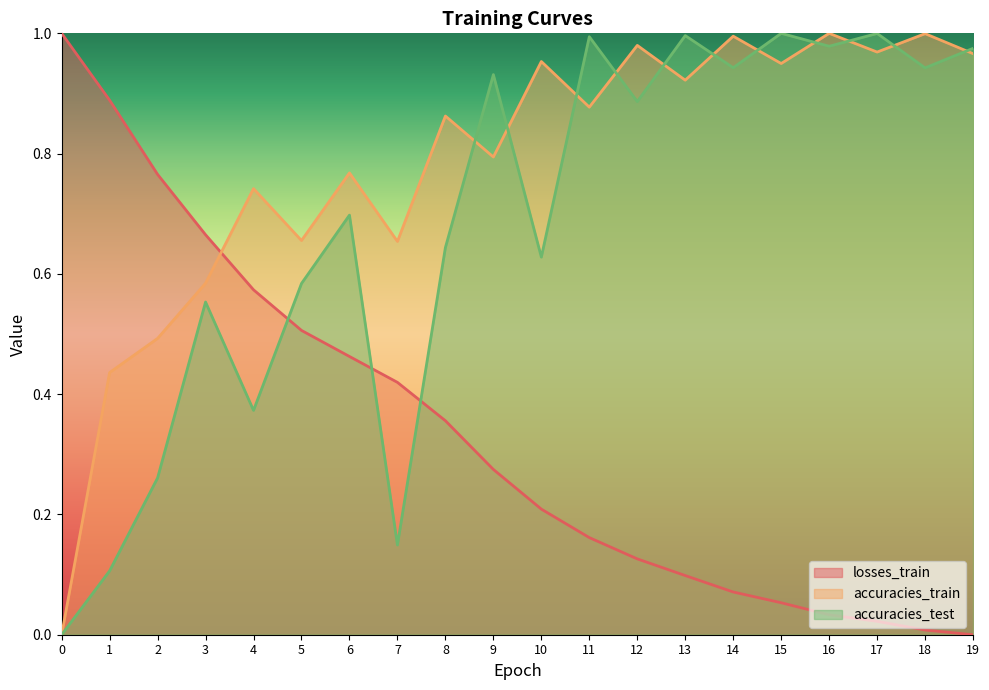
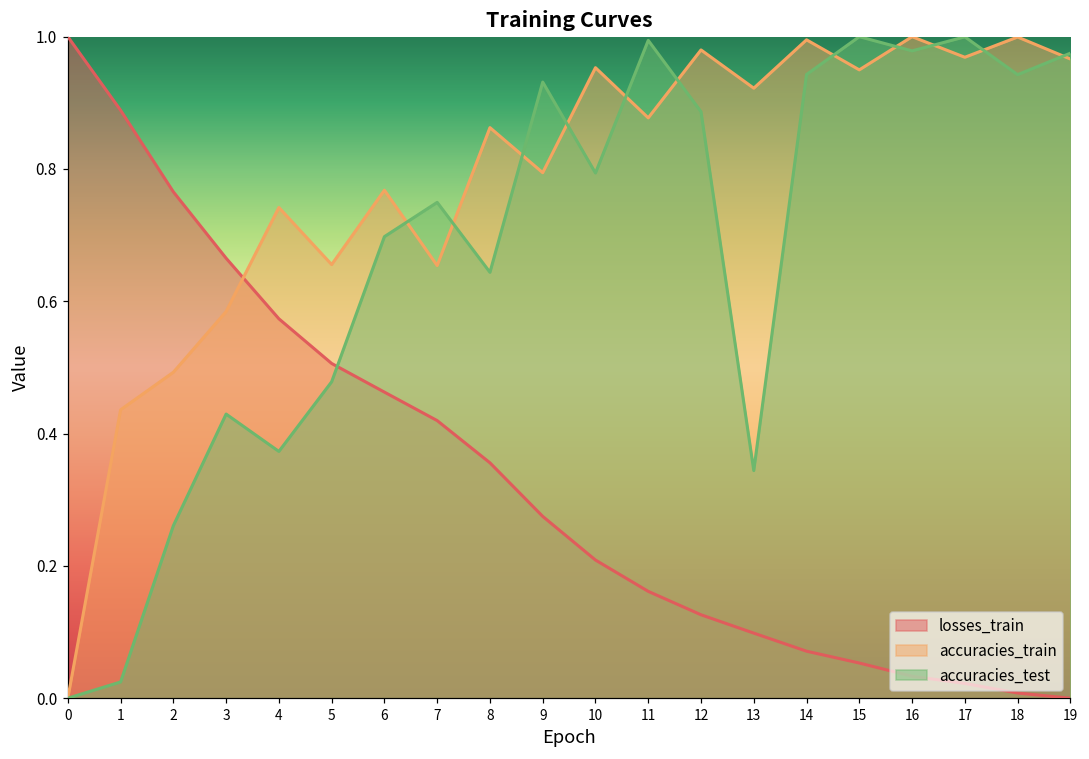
accuracies_test, 1: 0.11 -> 0.02
accuracies_test, 3: 0.55 -> 0.43
accuracies_test, 5: 0.58 -> 0.48
accuracies_test, 7: 0.15 -> 0.75
accuracies_test, 10: 0.63 -> 0.79
accuracies_test, 13: 1.00 -> 0.34
